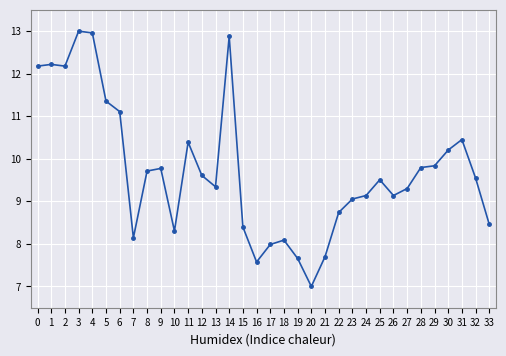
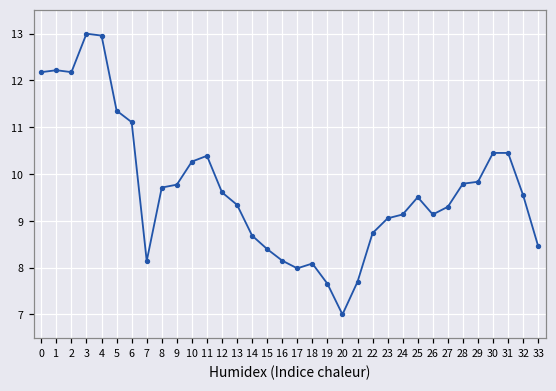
10: 8.3 -> 10.3
14: 12.9 -> 8.7
16: 7.6 -> 8.2
30: 10.2 -> 10.5
